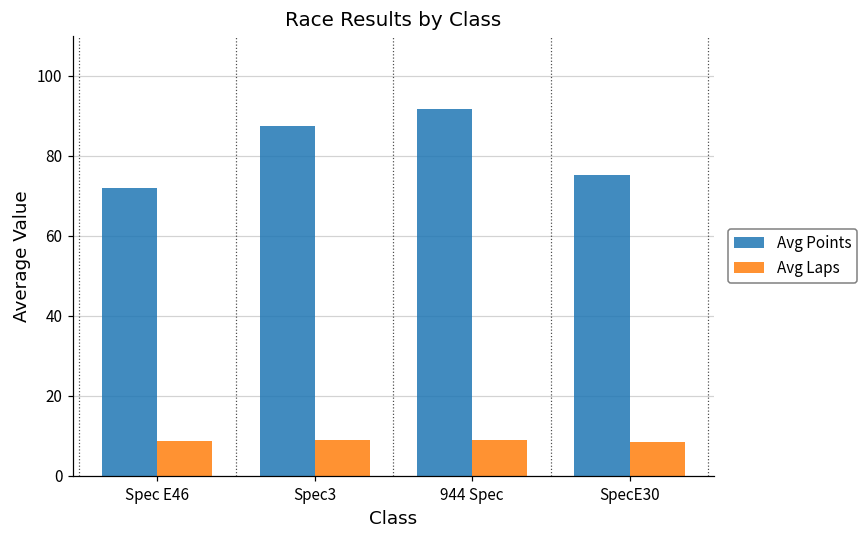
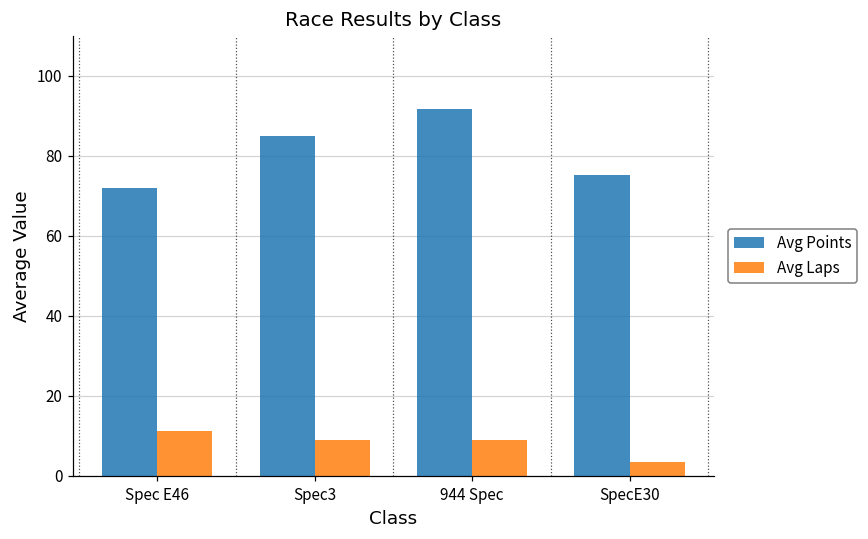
Avg Laps, Spec E46: 9 -> 11
Avg Points, Spec3: 87 -> 85
Avg Laps, SpecE30: 9 -> 3
